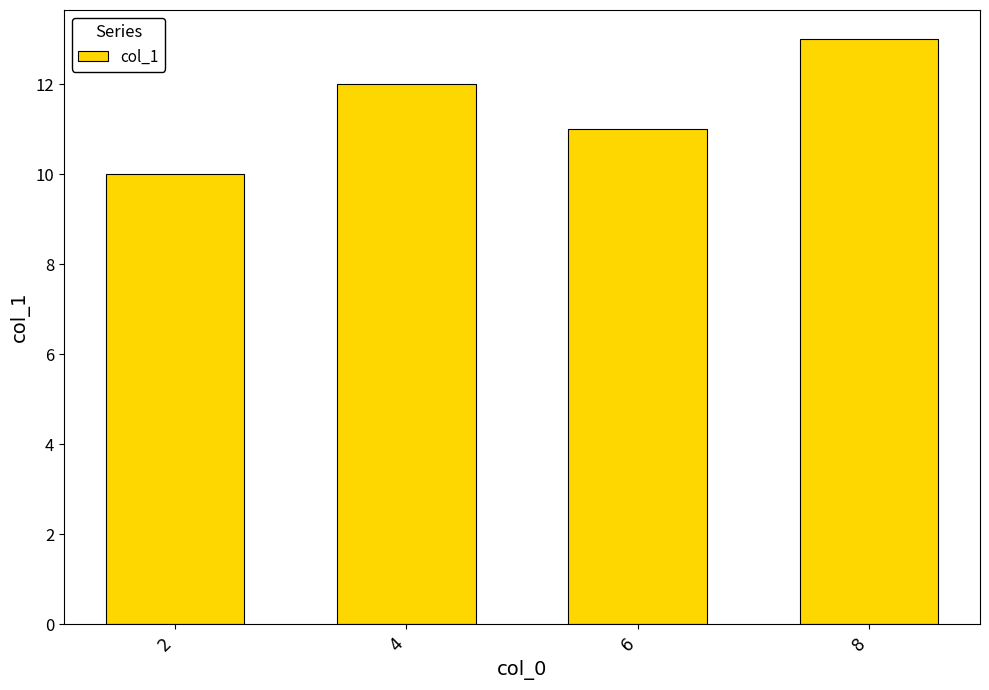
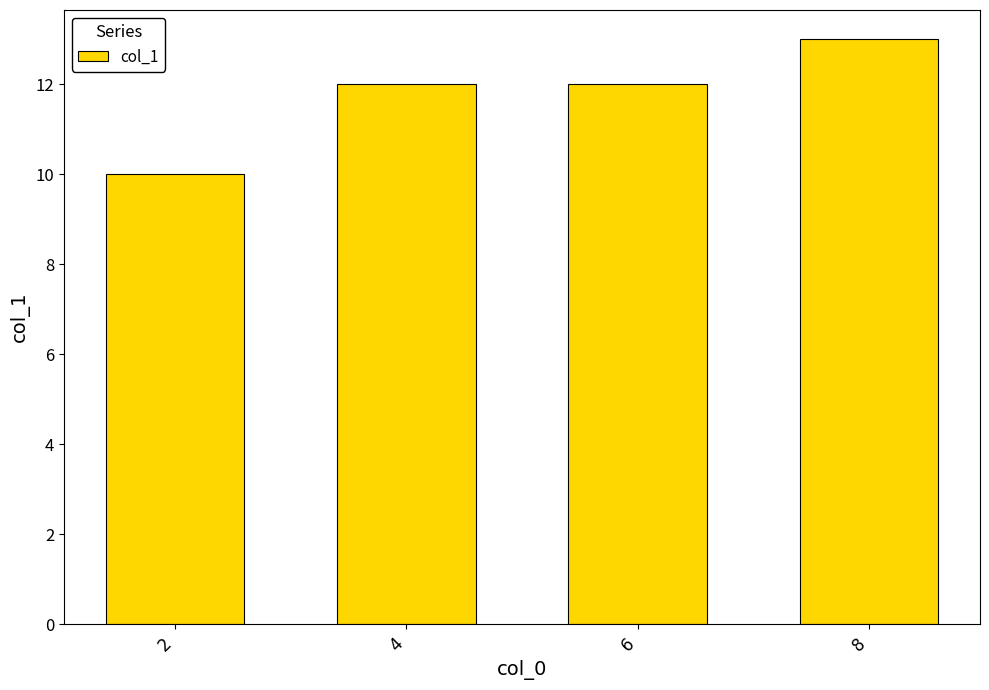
6: 11 -> 12
